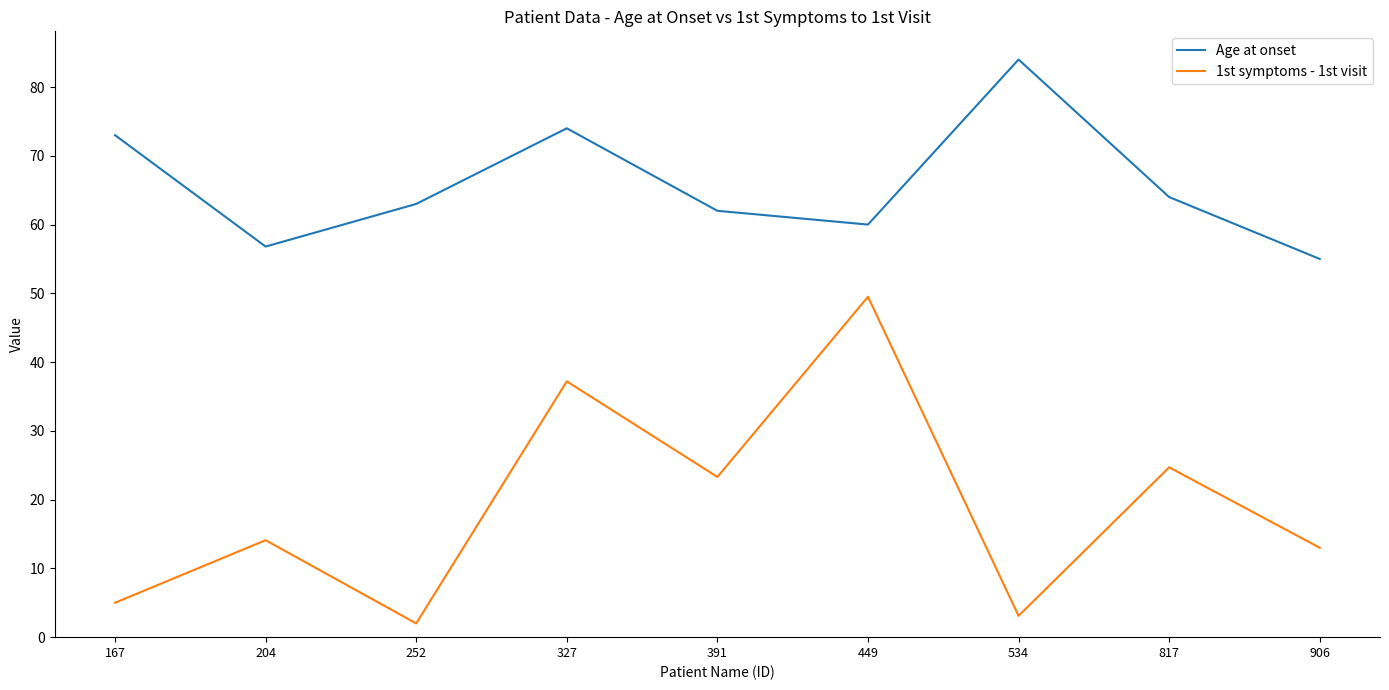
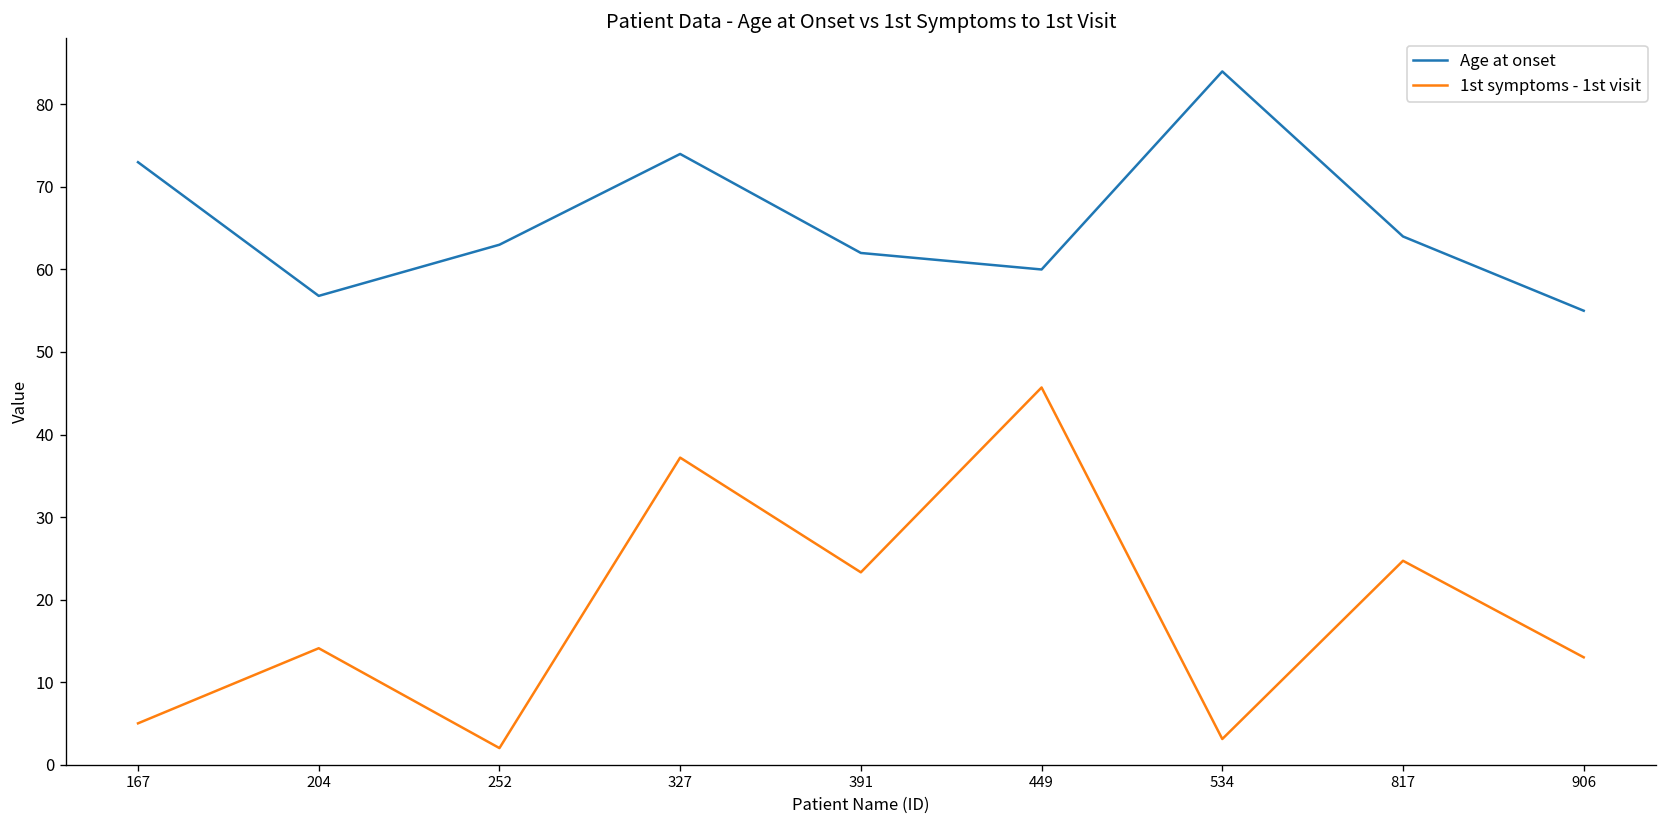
1st symptoms - 1st visit, 449: 50 -> 46
